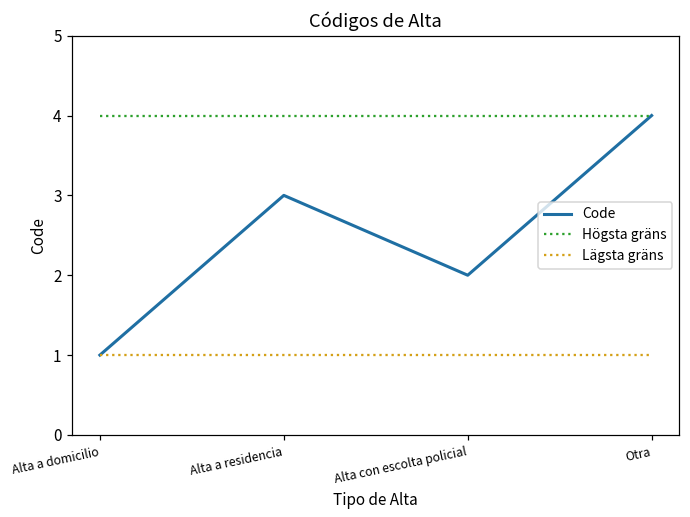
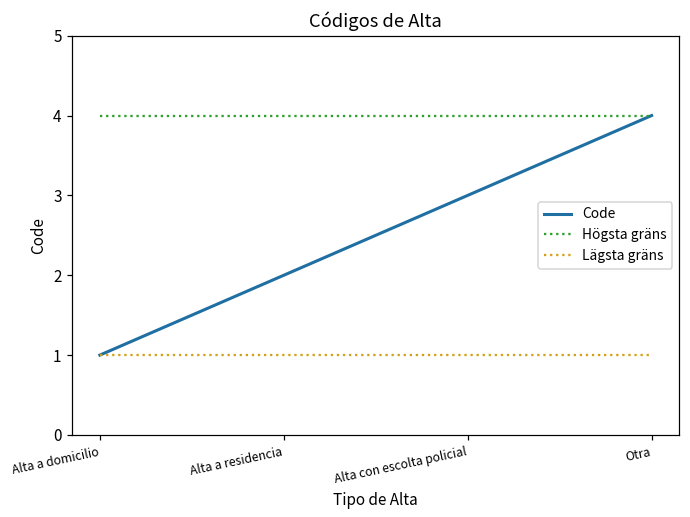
Code, Alta a residencia: 3 -> 2
Code, Alta con escolta policial: 2 -> 3
